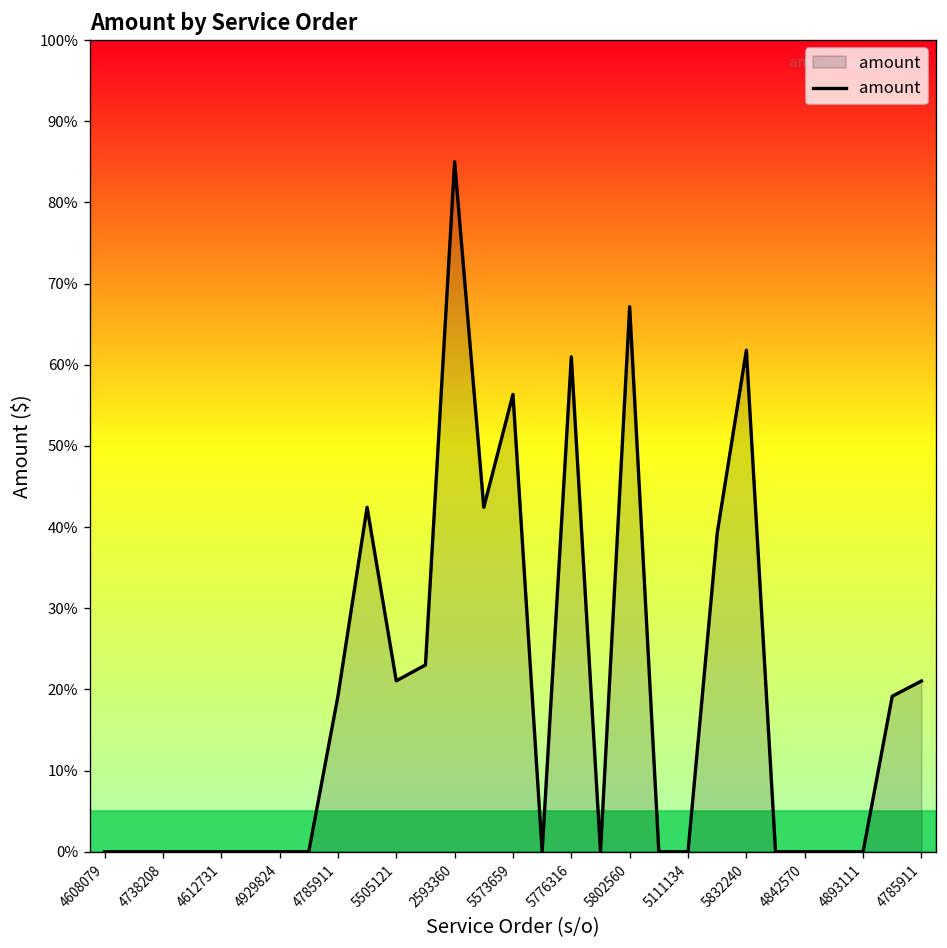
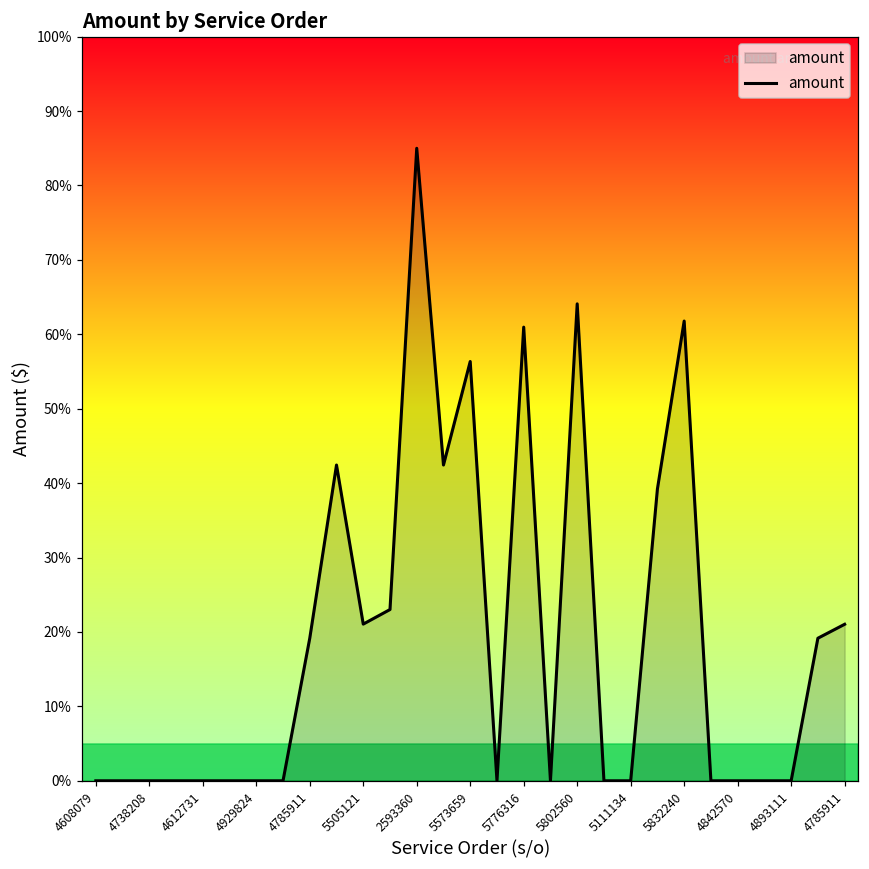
5802560: 67% -> 64%
